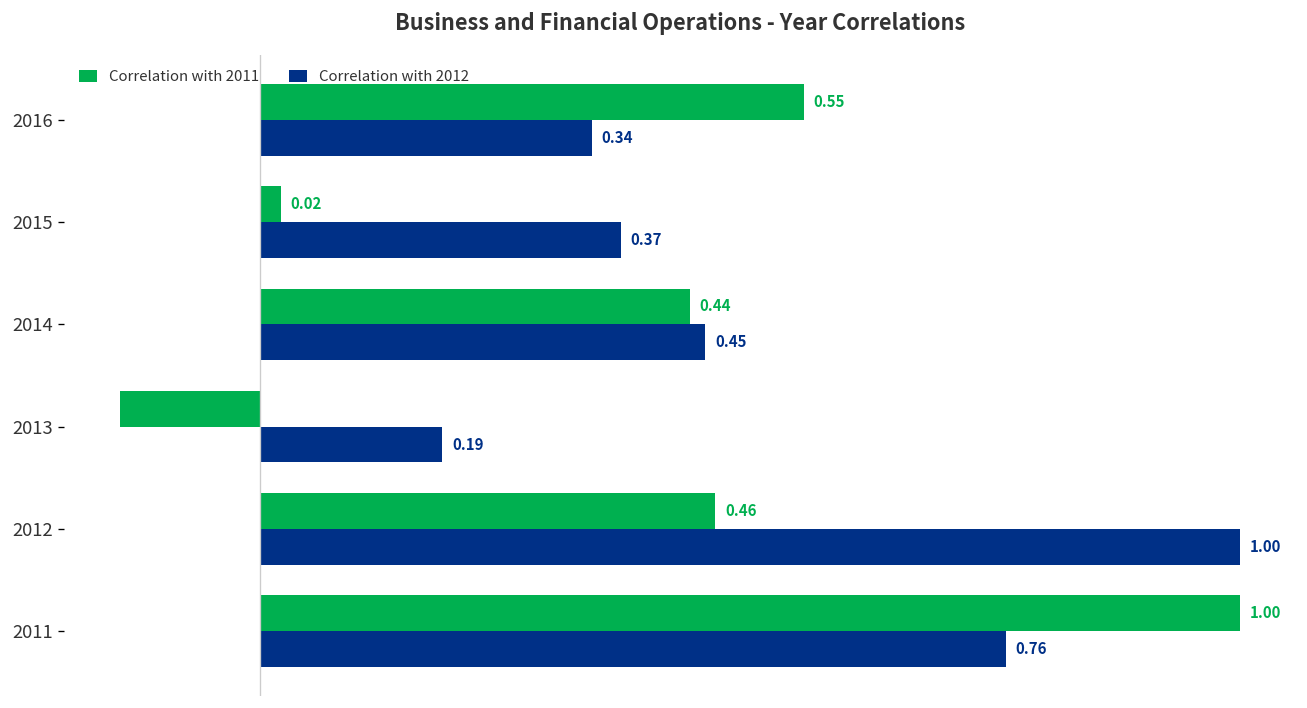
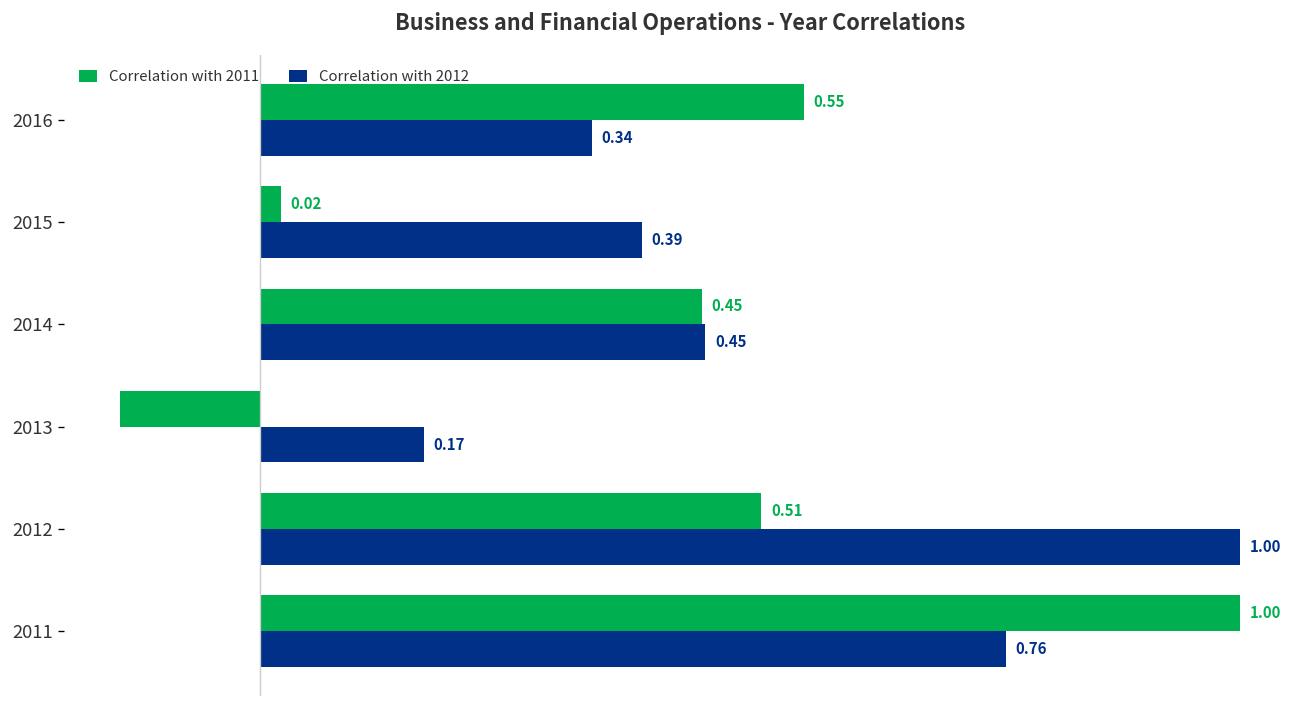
Correlation with 2012, 2015: 0.37 -> 0.39
Correlation with 2011, 2014: 0.44 -> 0.45
Correlation with 2012, 2013: 0.19 -> 0.17
Correlation with 2011, 2012: 0.46 -> 0.51
